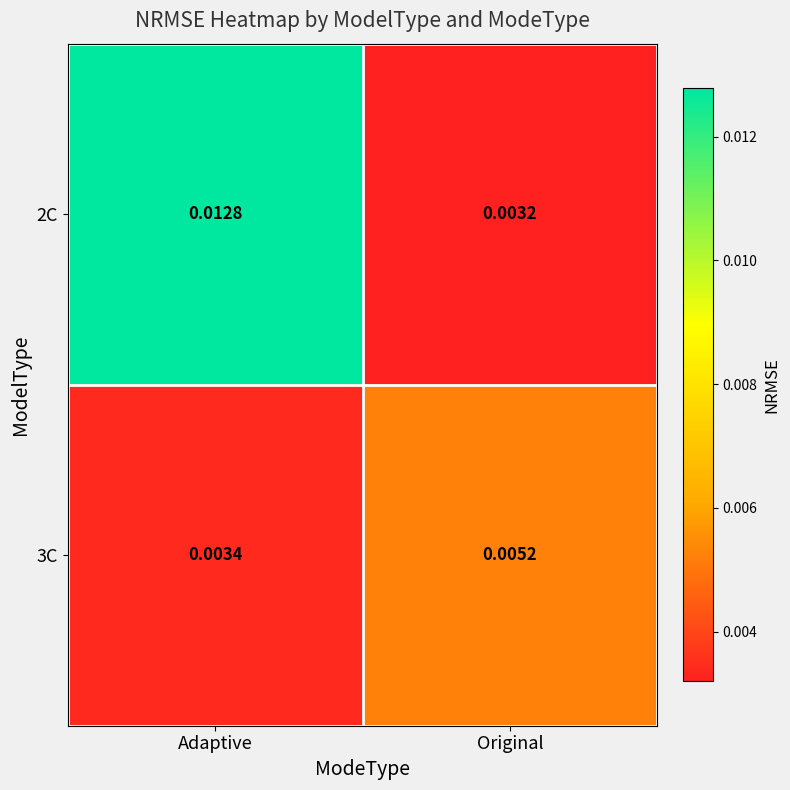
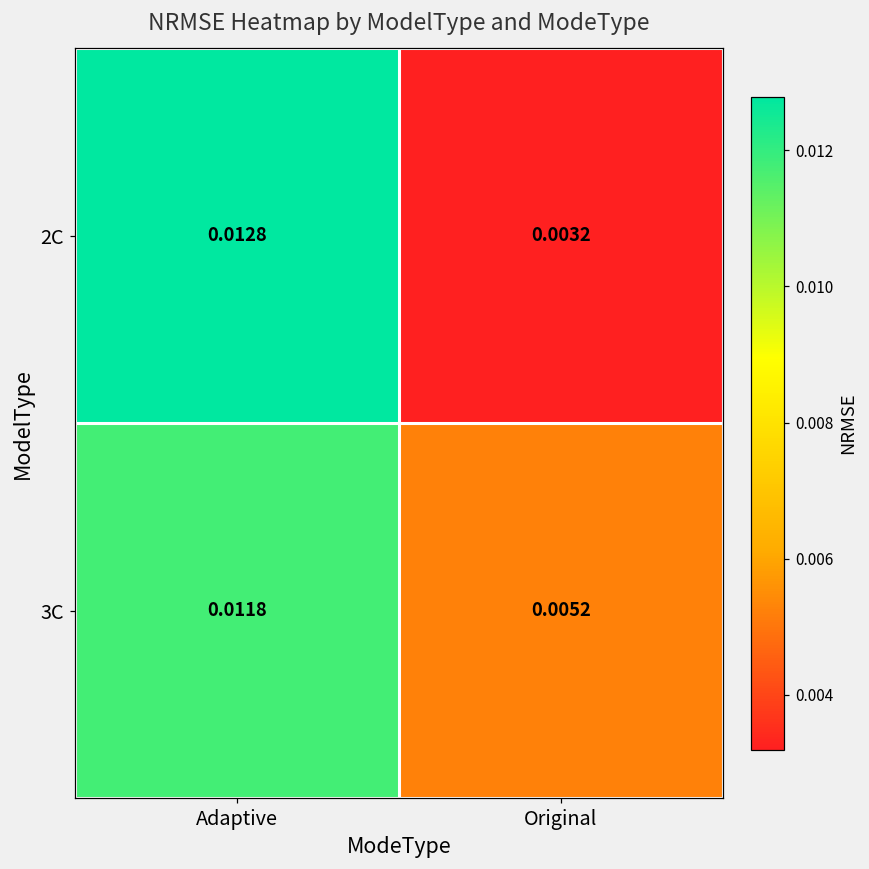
3C, Adaptive: 0.0034 -> 0.0118
